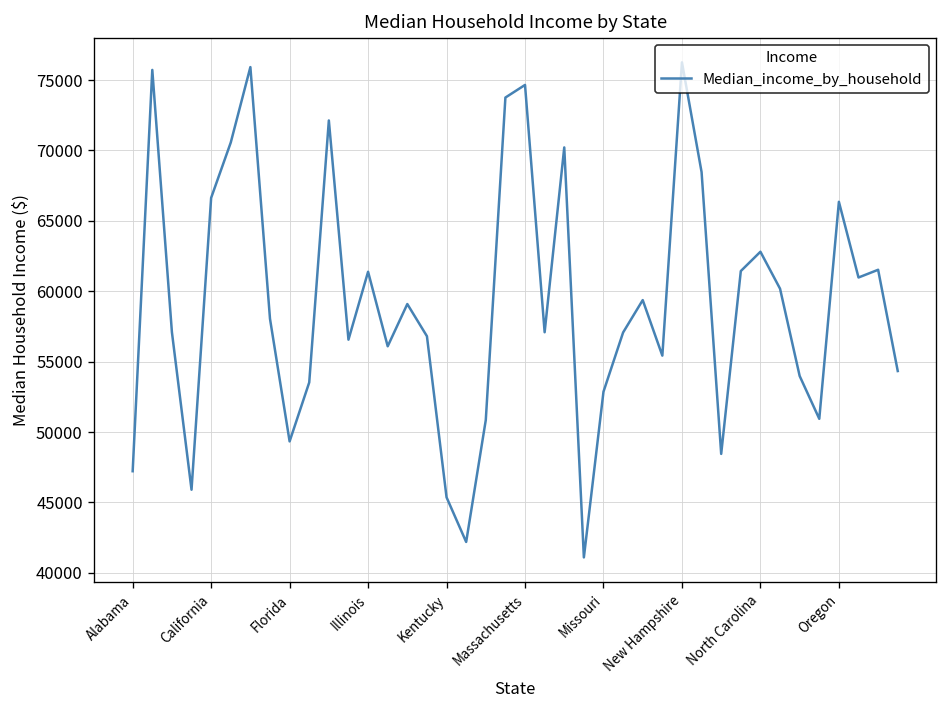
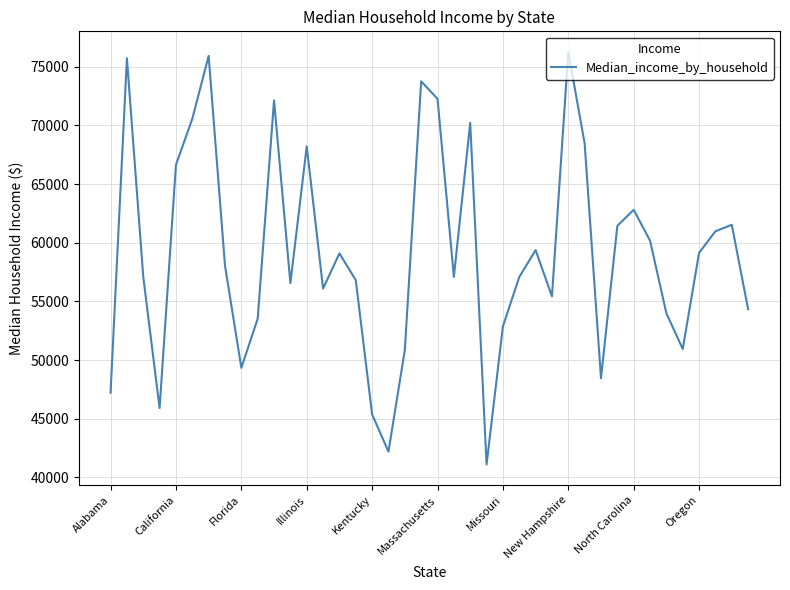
Illinois: 61400 -> 68200
Massachusetts: 74700 -> 72300
Oregon: 66400 -> 59100
